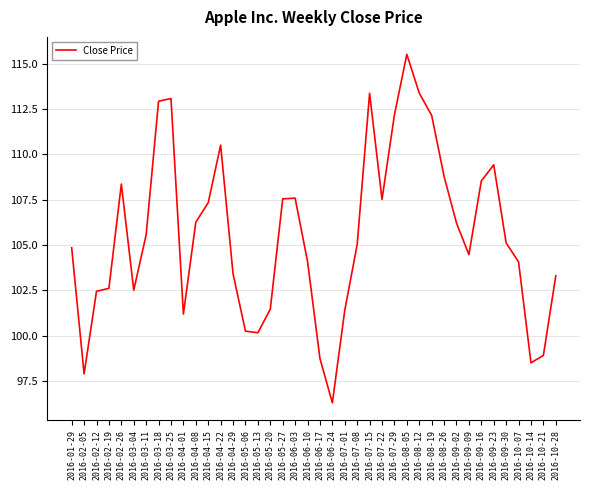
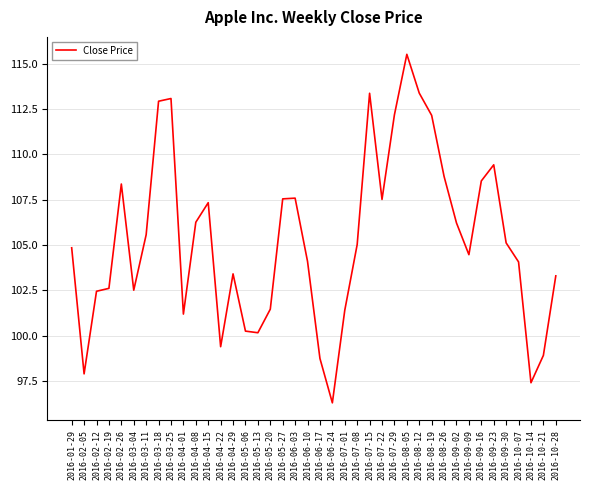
2016-04-22: 110.5 -> 99.4
2016-10-14: 98.5 -> 97.4
